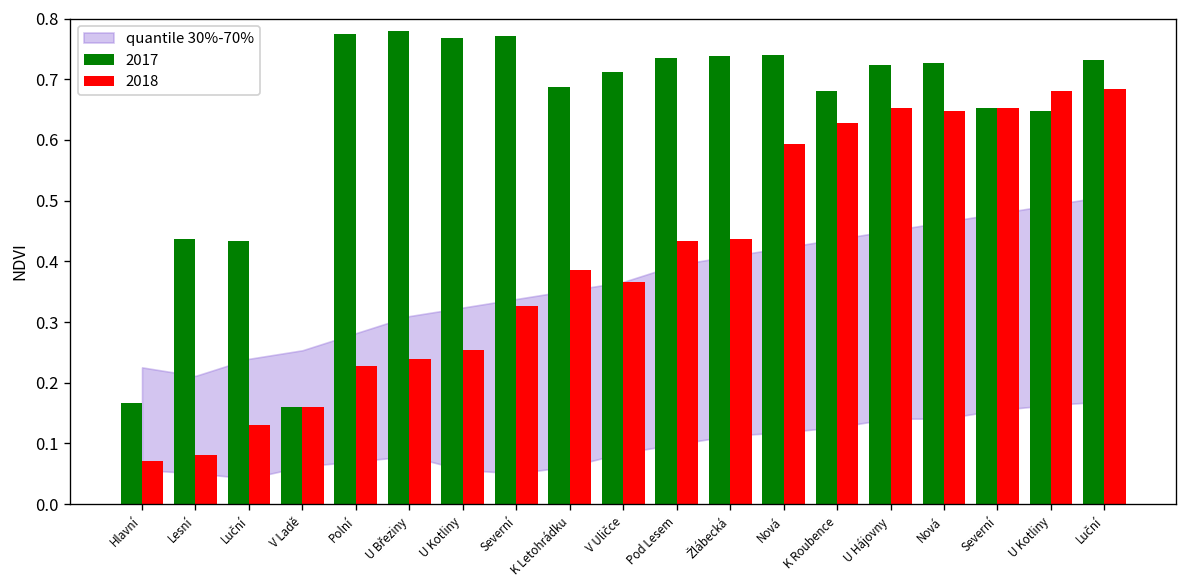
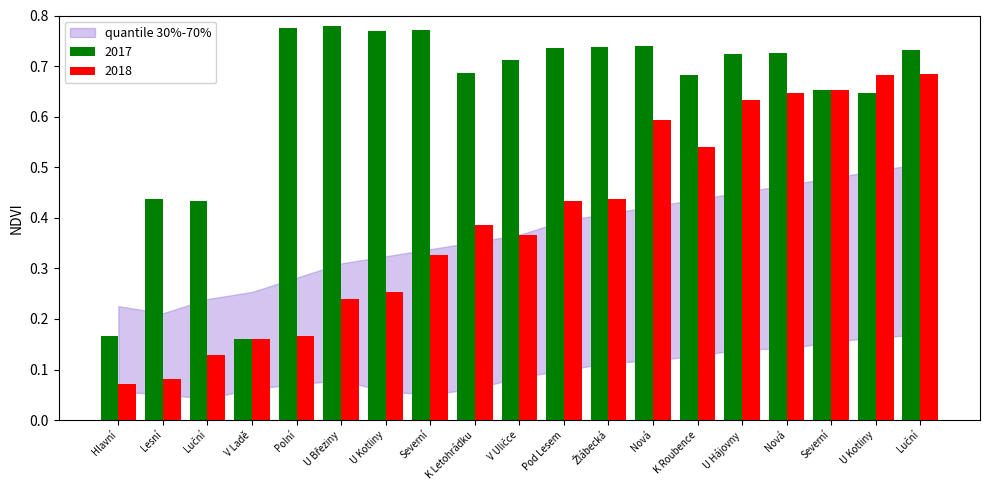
2018, Polní: 0.23 -> 0.17
2018, K Roubence: 0.63 -> 0.54
2018, U Hájovny: 0.65 -> 0.63
